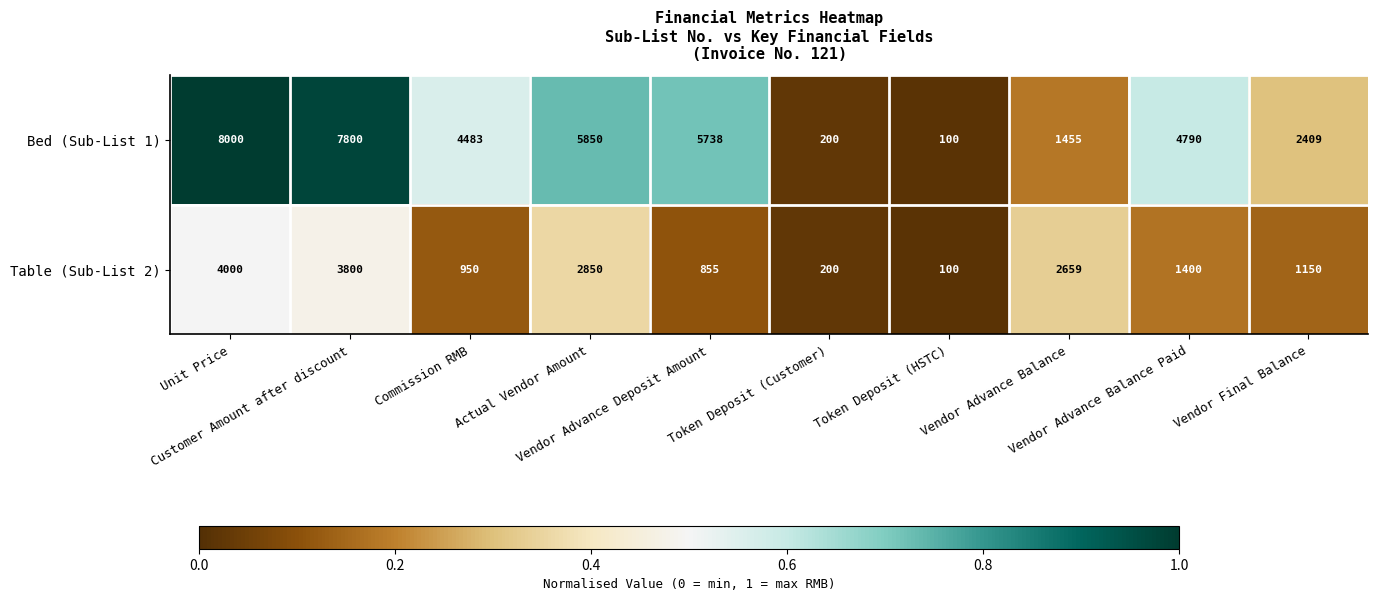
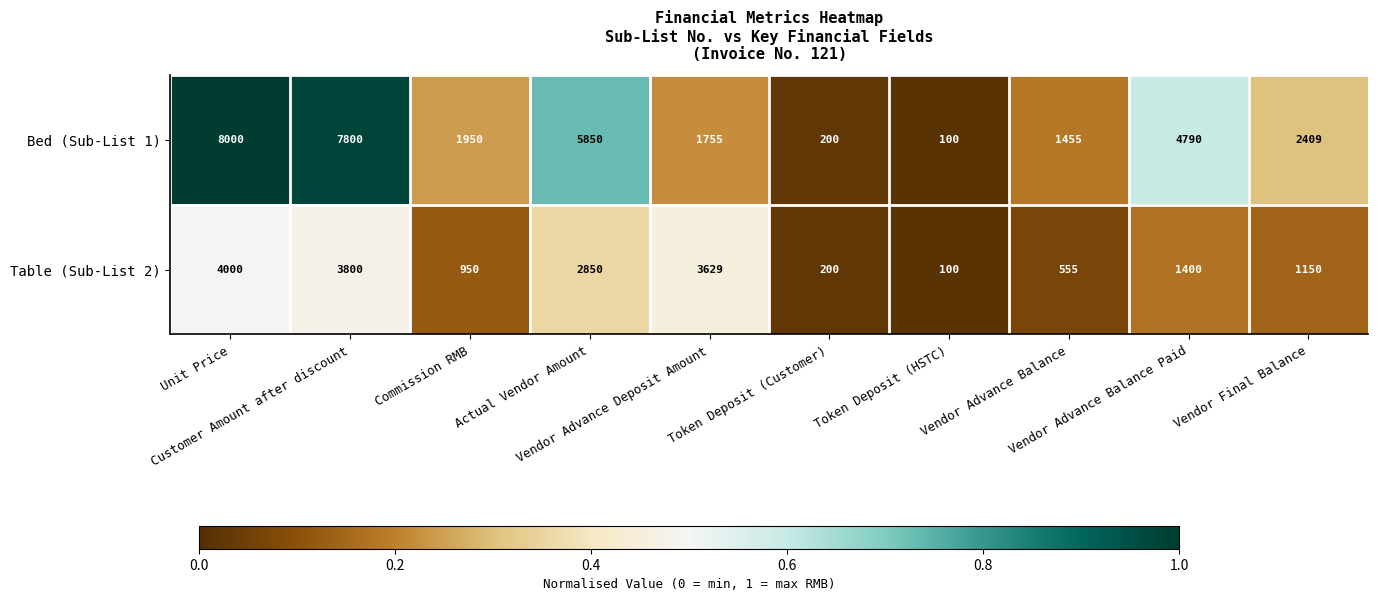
Bed (Sub-List 1), Commission RMB: 4483 -> 1950
Bed (Sub-List 1), Vendor Advance Deposit Amount: 5738 -> 1755
Table (Sub-List 2), Vendor Advance Deposit Amount: 855 -> 3629
Table (Sub-List 2), Vendor Advance Balance: 2659 -> 555
